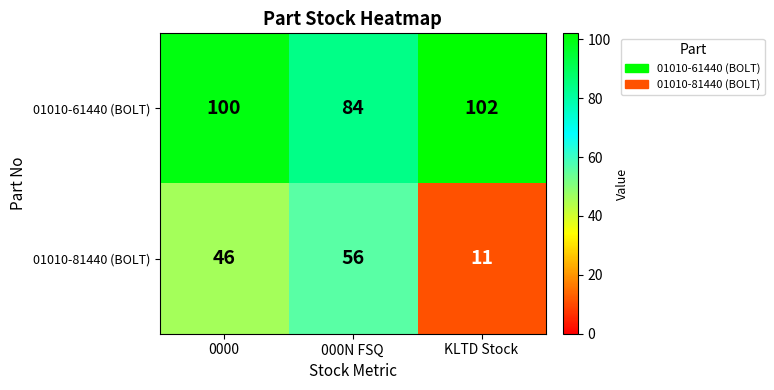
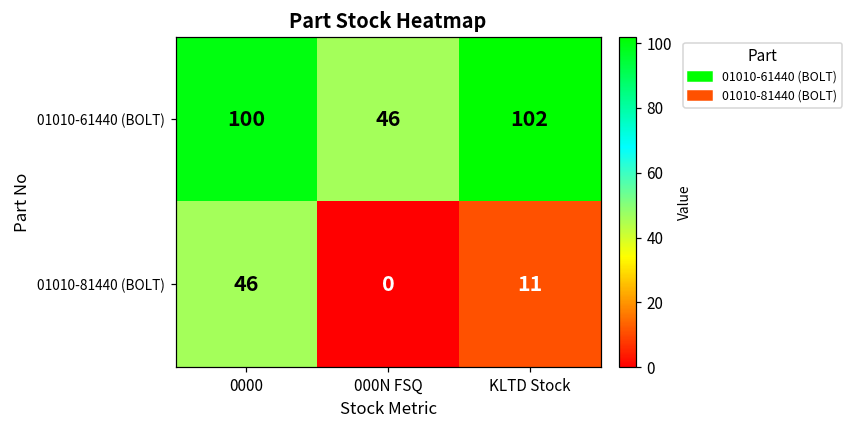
01010-61440 (BOLT), 000N FSQ: 84 -> 46
01010-81440 (BOLT), 000N FSQ: 56 -> 0
